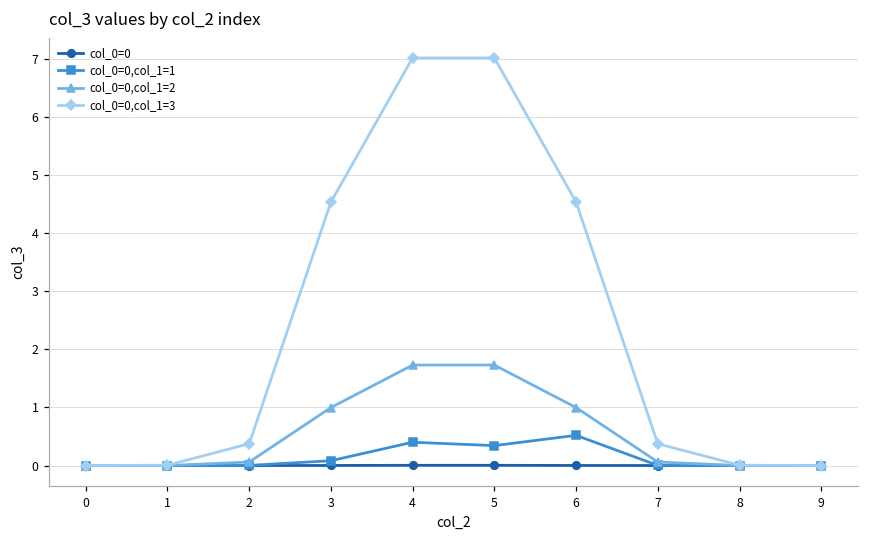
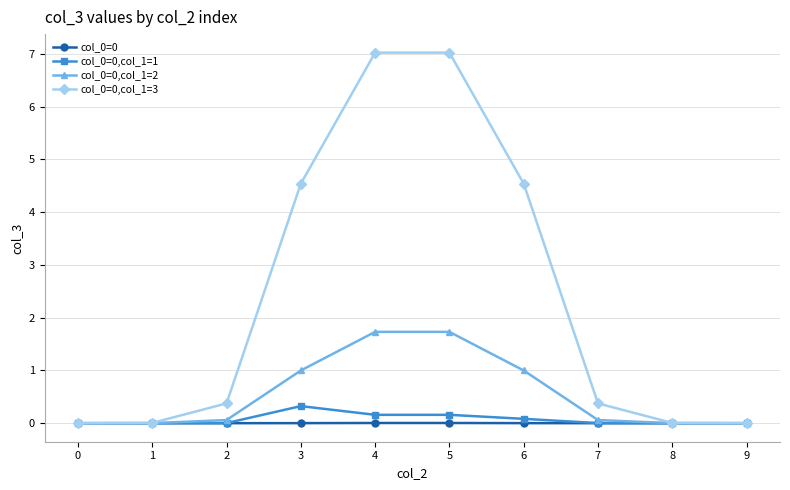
col_0=0,col_1=1, 3: 0.1 -> 0.3
col_0=0,col_1=1, 4: 0.4 -> 0.2
col_0=0,col_1=1, 5: 0.3 -> 0.2
col_0=0,col_1=1, 6: 0.5 -> 0.1
